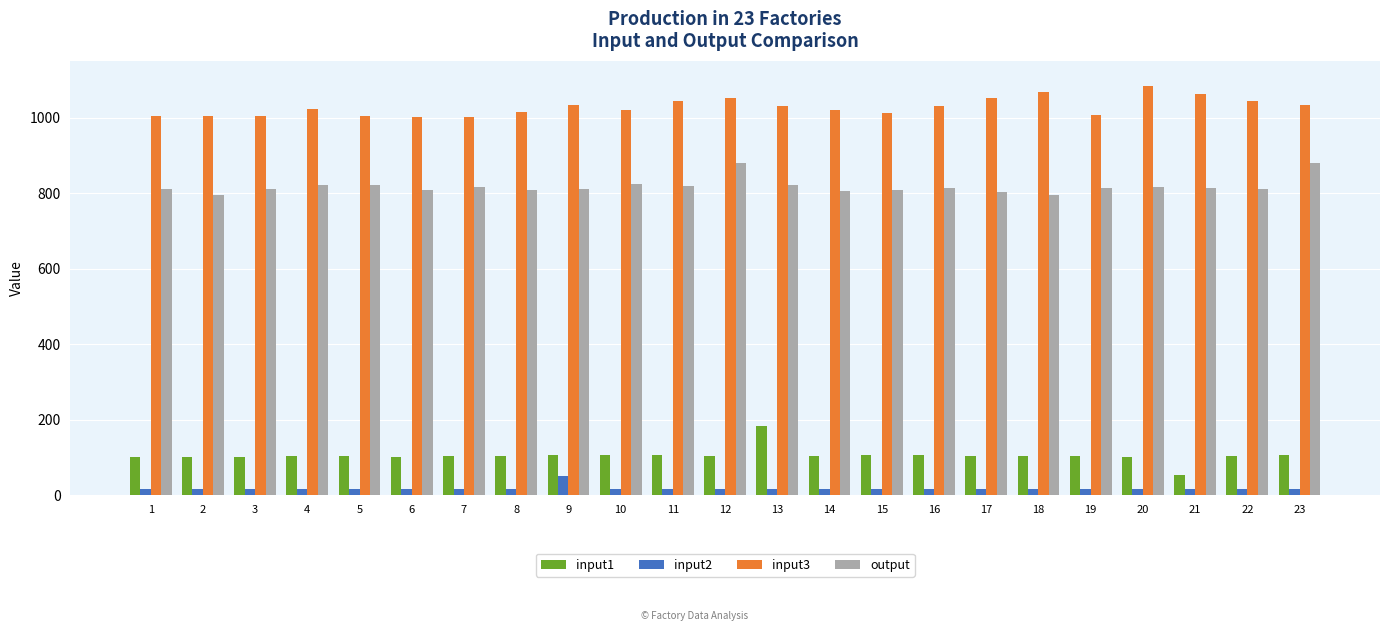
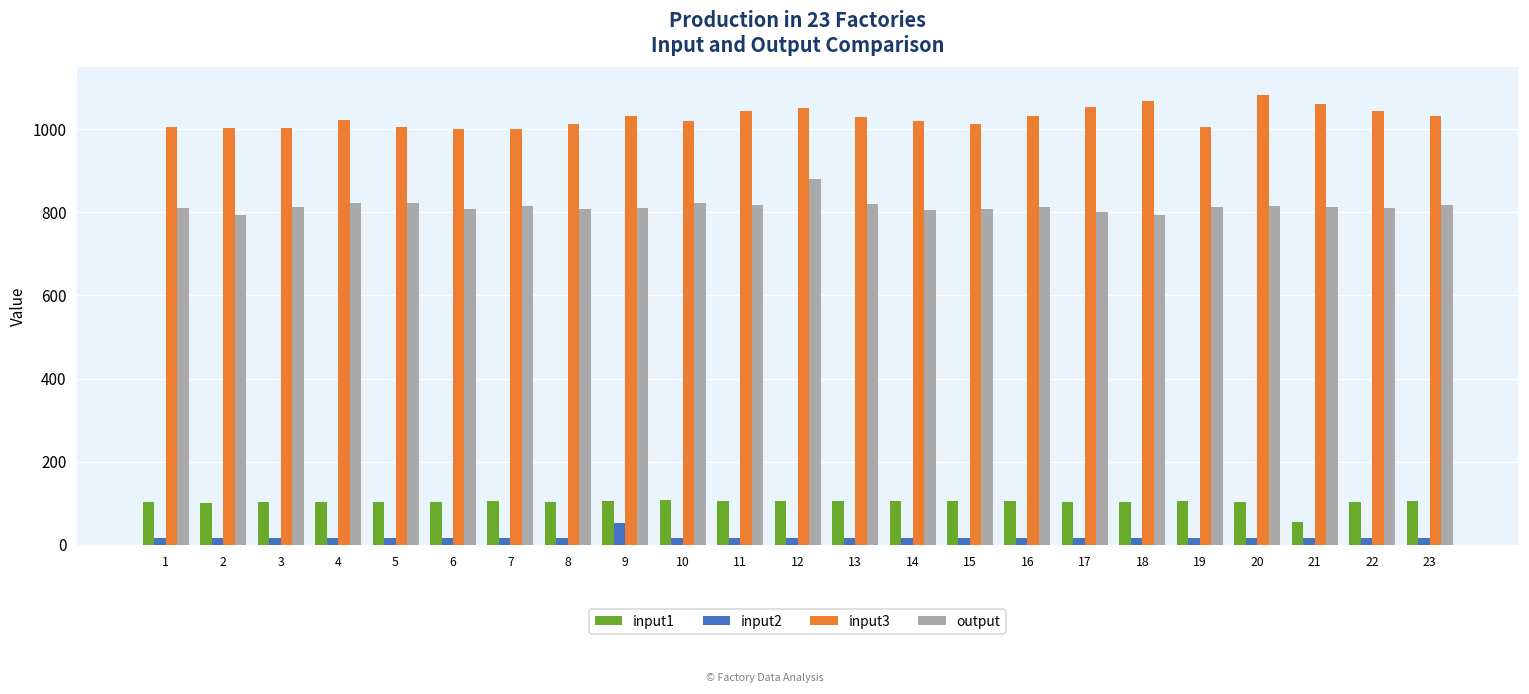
input1, 13: 180 -> 100
output, 23: 880 -> 820
